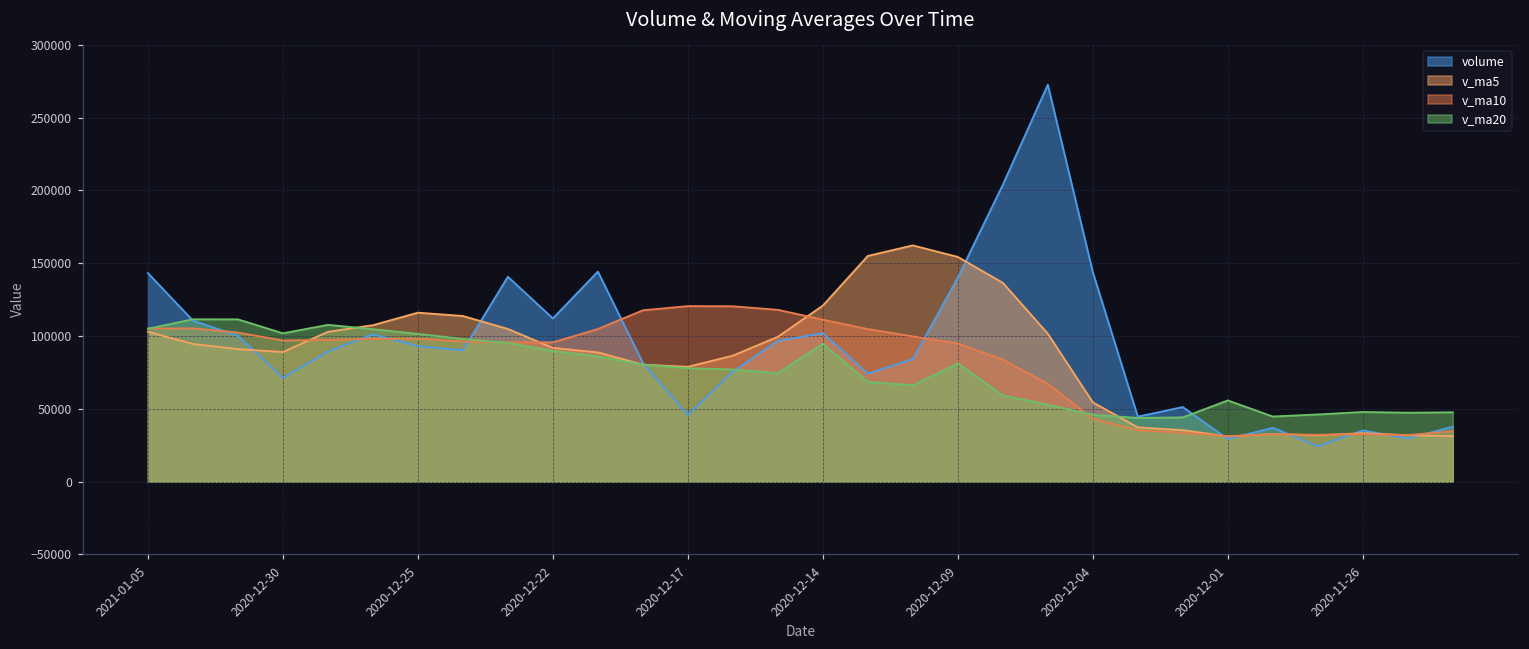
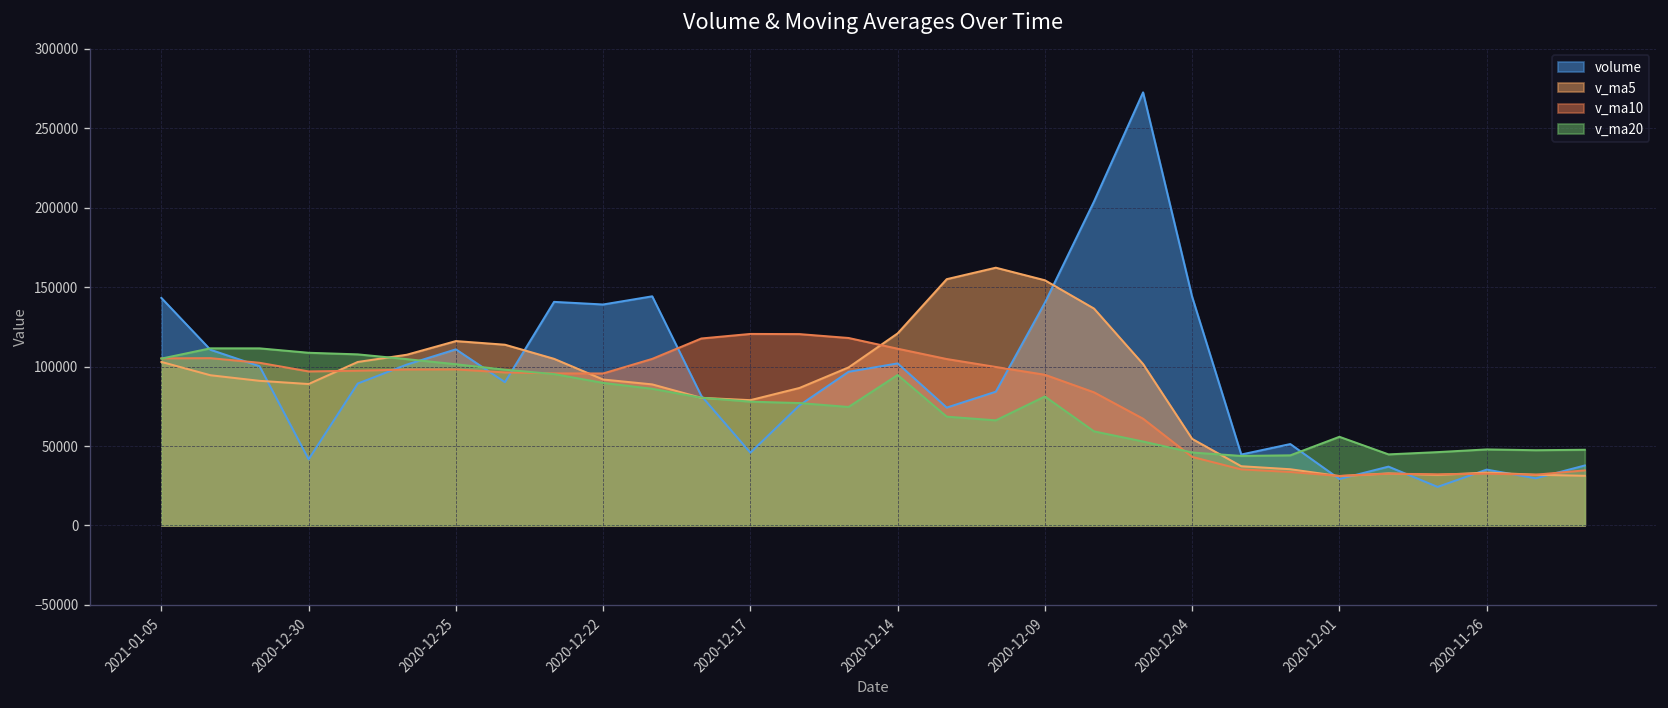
volume, 2020-12-30: 71000 -> 42000
v_ma20, 2020-12-30: 102000 -> 109000
volume, 2020-12-25: 93000 -> 111000
volume, 2020-12-22: 112000 -> 139000
